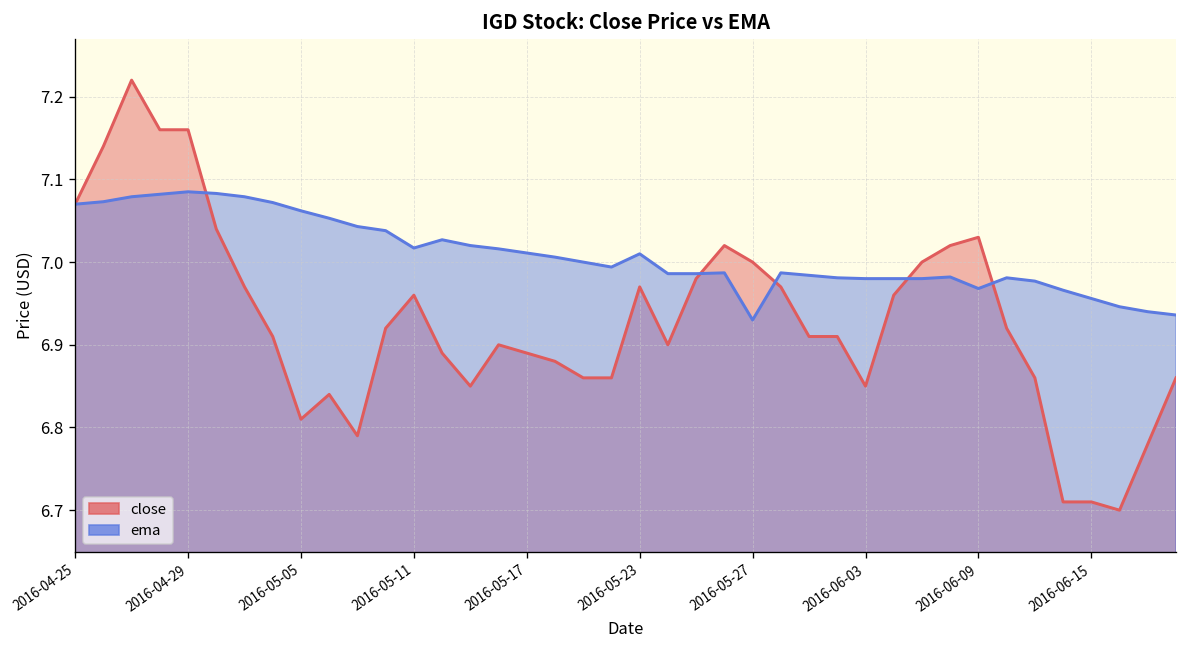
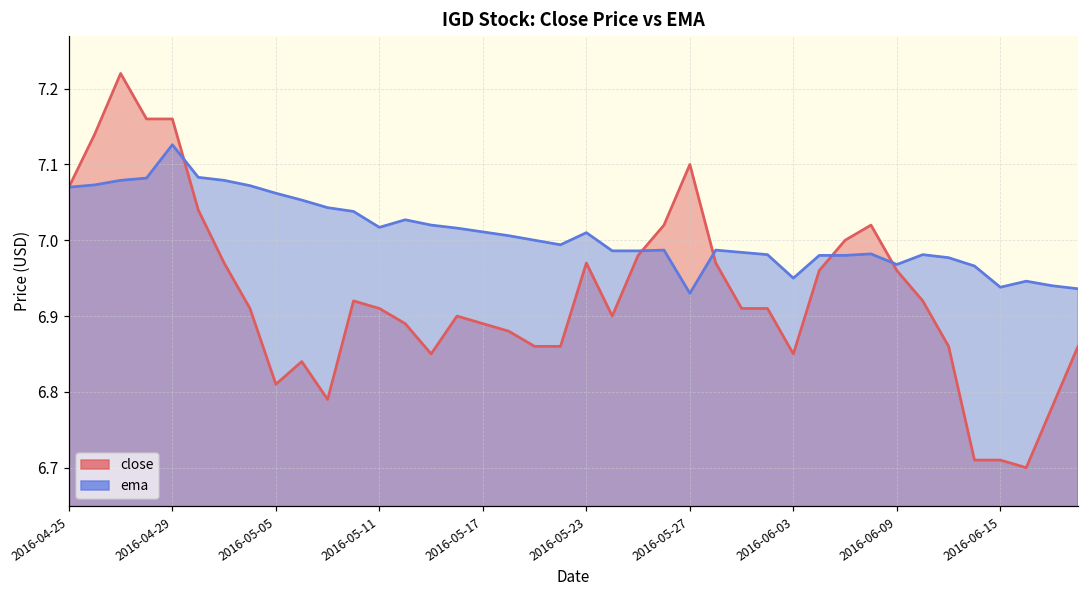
ema, 2016-04-29: 7.09 -> 7.13
close, 2016-05-11: 6.96 -> 6.91
close, 2016-05-27: 7.0 -> 7.1
ema, 2016-06-03: 6.98 -> 6.95
close, 2016-06-09: 7.03 -> 6.96
ema, 2016-06-15: 6.96 -> 6.94
